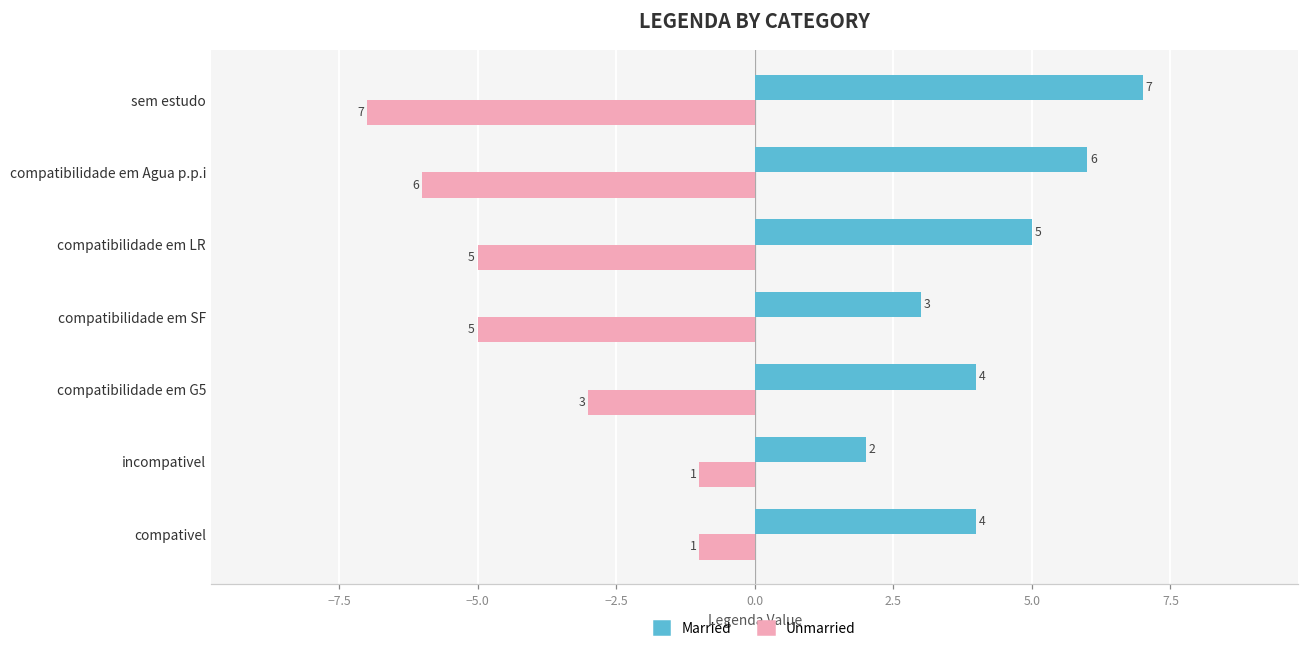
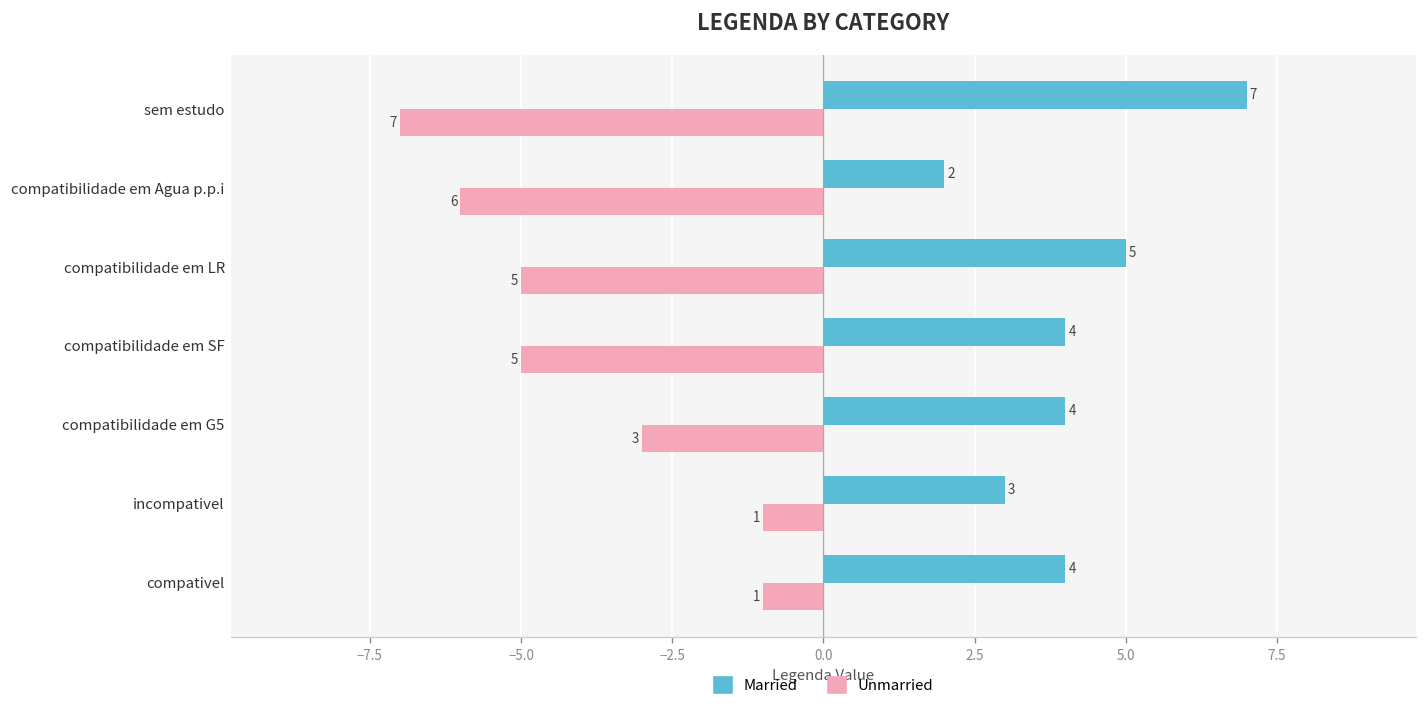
Married, compatibilidade em Agua p.p.i: 6 -> 2
Married, compatibilidade em SF: 3 -> 4
Married, incompativel: 2 -> 3
